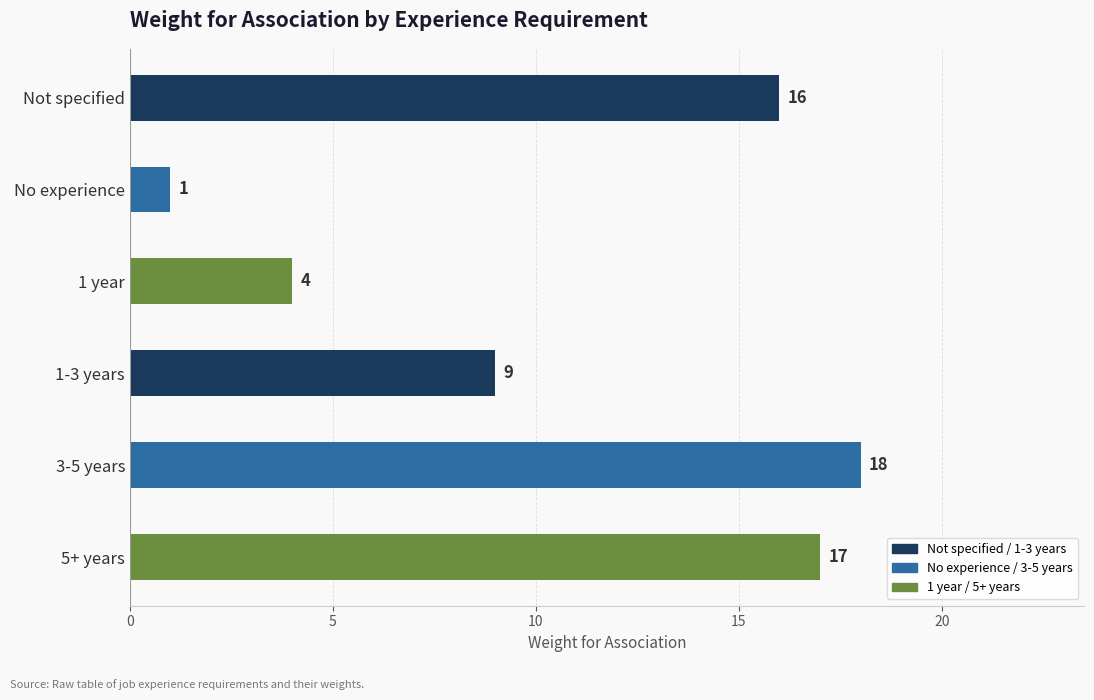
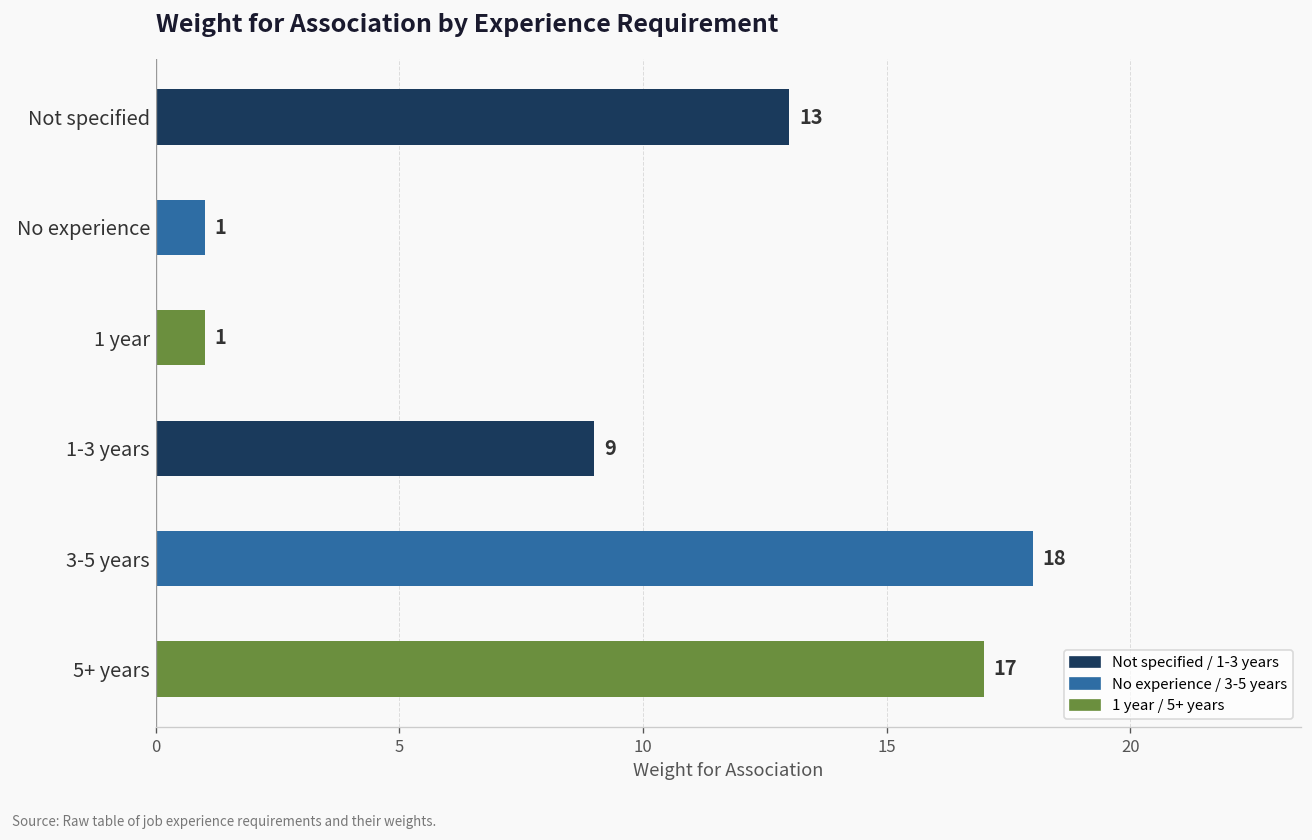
Not specified: 16 -> 13
1 year: 4 -> 1
